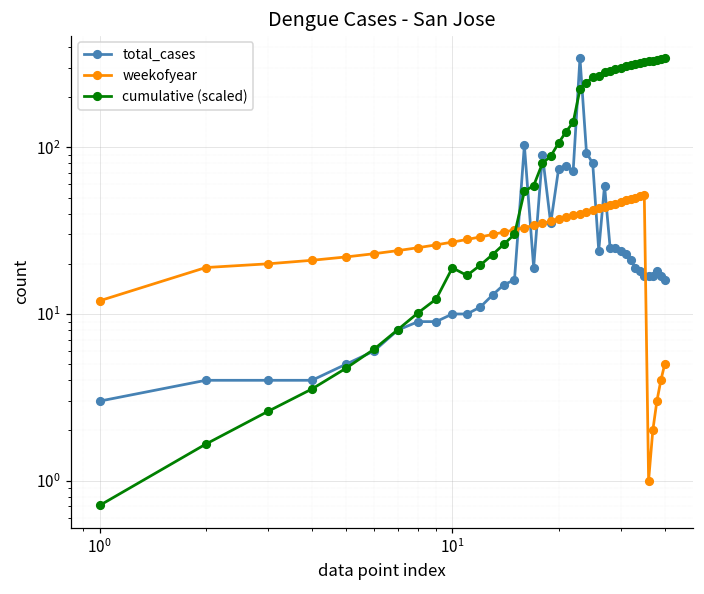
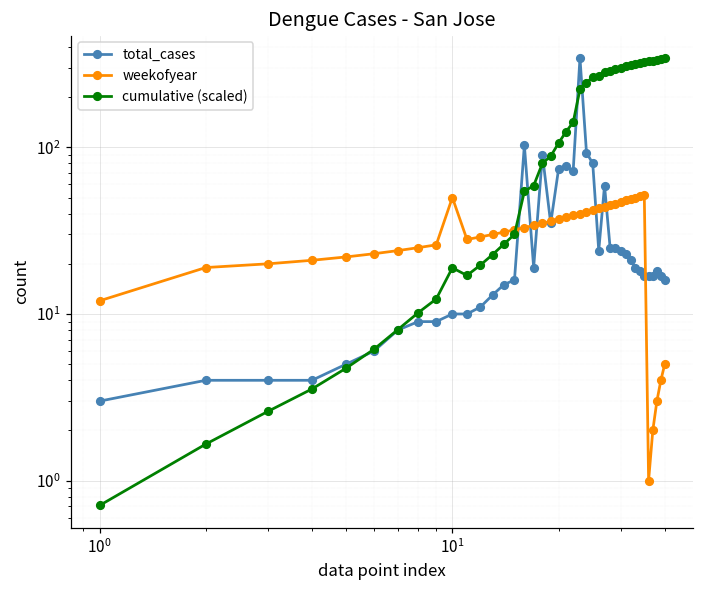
weekofyear, 10^1: 27 -> 50
